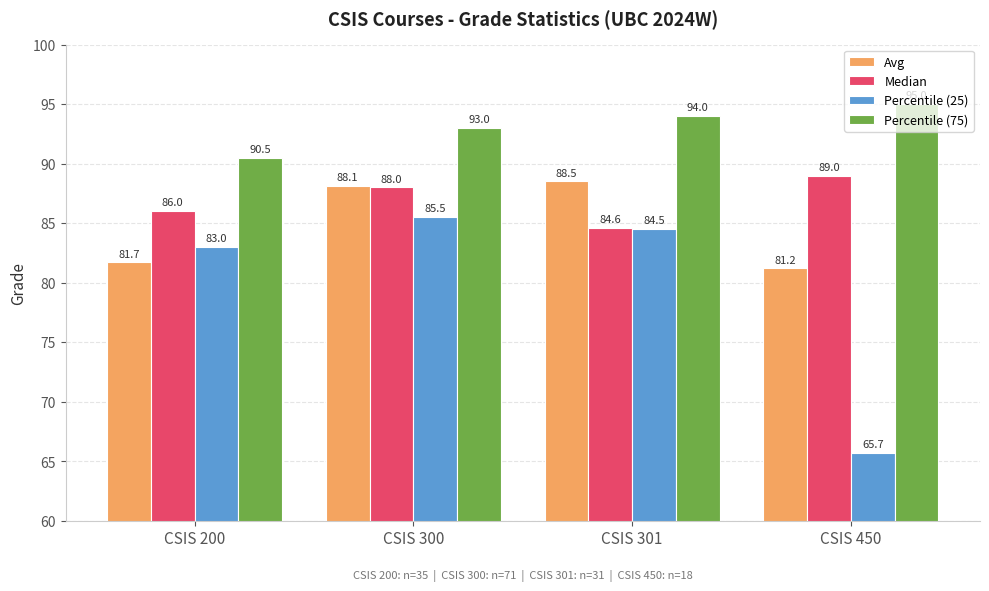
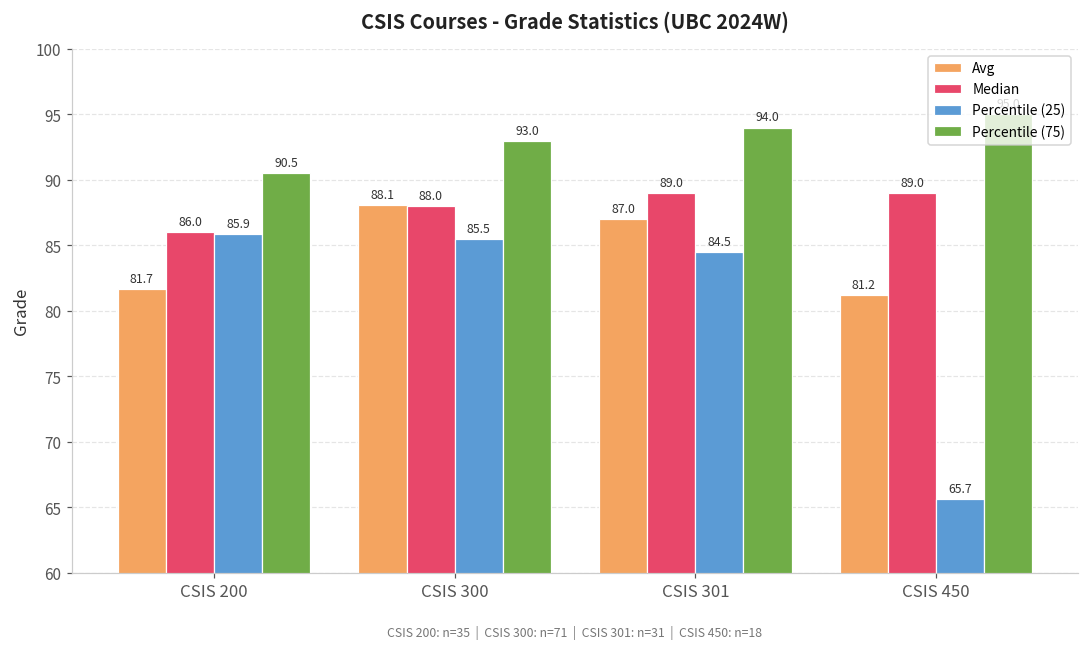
Percentile (25), CSIS 200: 83.0 -> 85.9
Avg, CSIS 301: 88.5 -> 87.0
Median, CSIS 301: 84.6 -> 89.0
